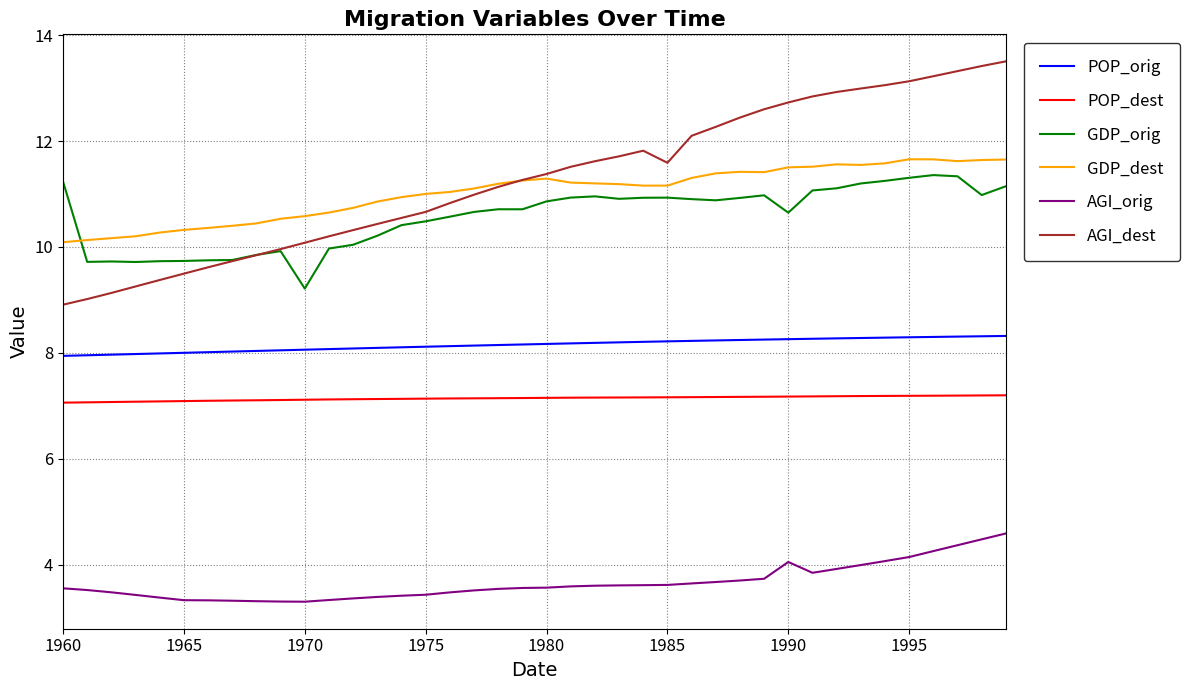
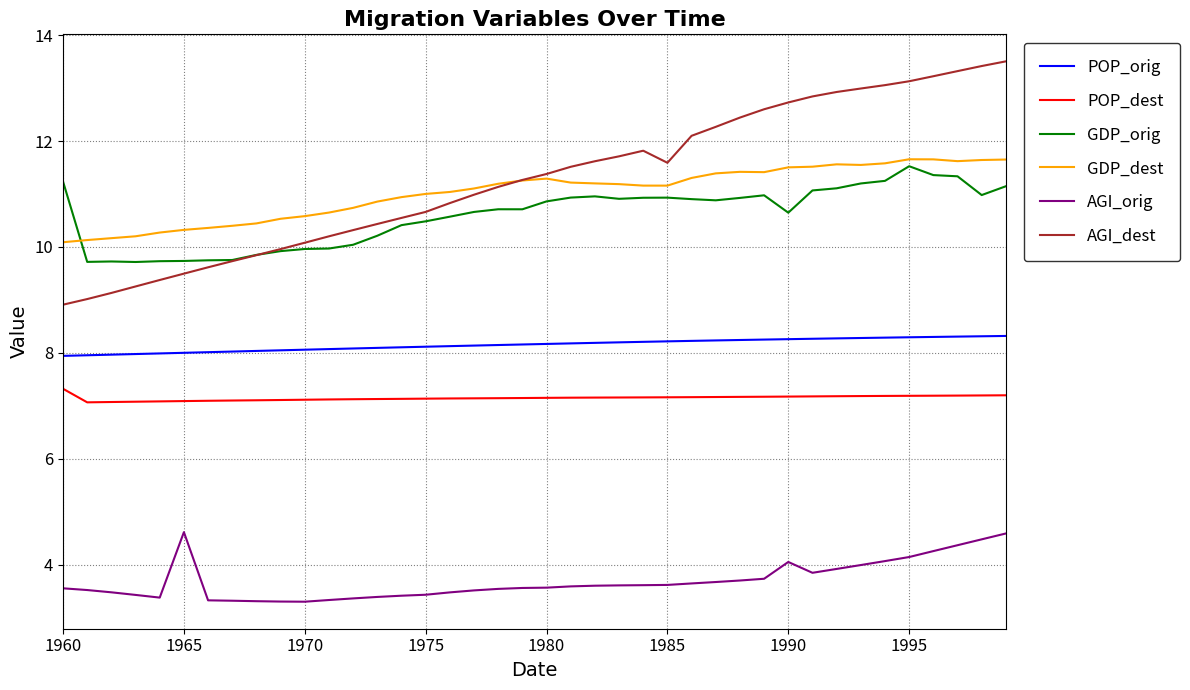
POP_dest, 1960: 7.1 -> 7.3
AGI_orig, 1965: 3.3 -> 4.6
GDP_orig, 1970: 9.2 -> 10.0
GDP_orig, 1995: 11.3 -> 11.5
